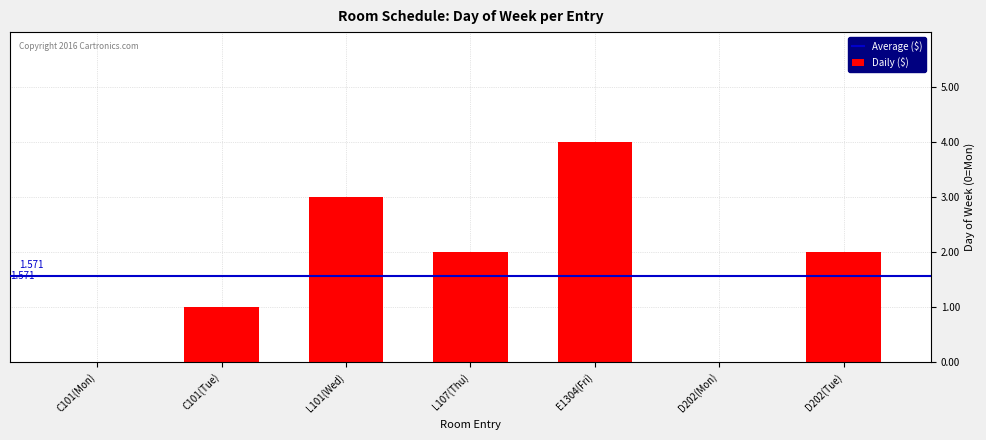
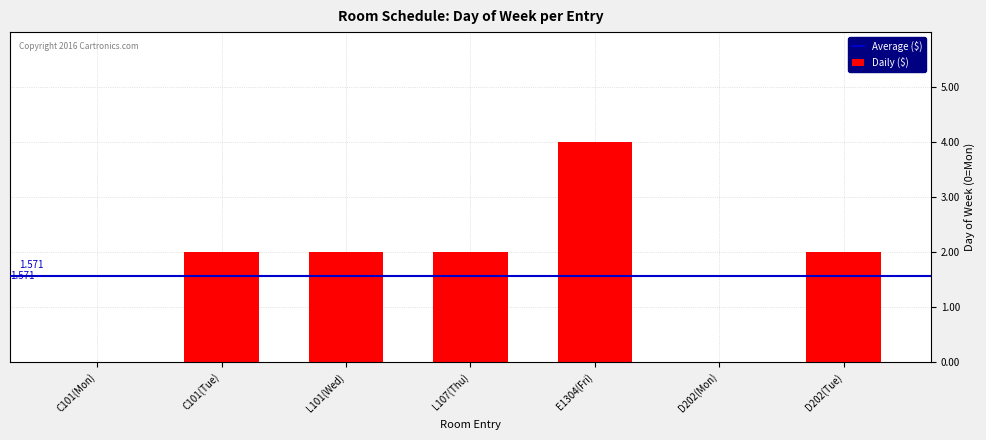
C101(Tue): 1 -> 2
L101(Wed): 3 -> 2
